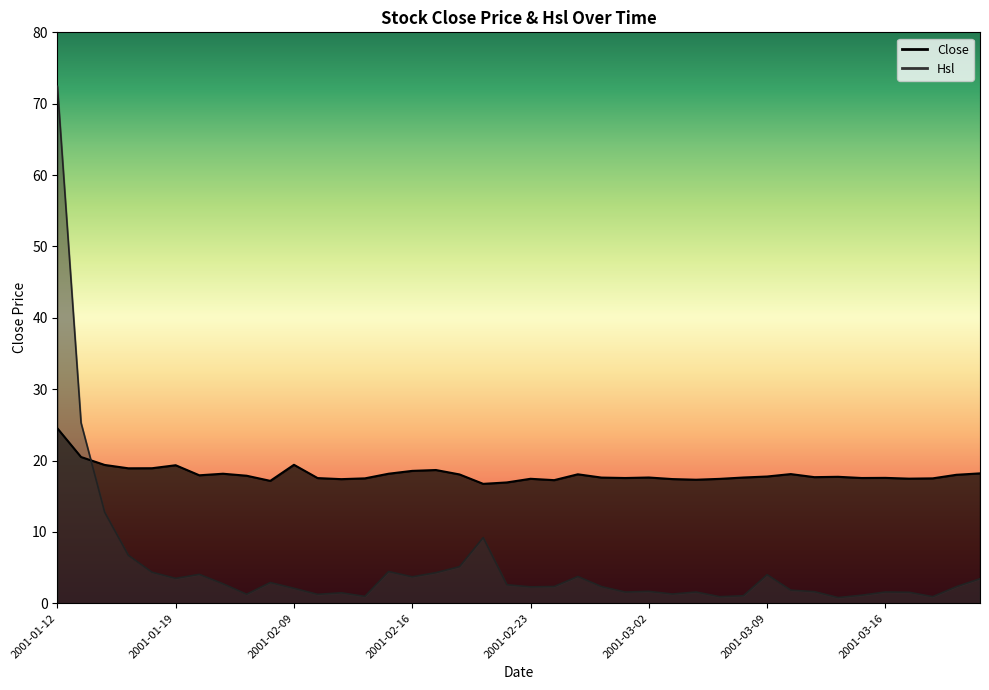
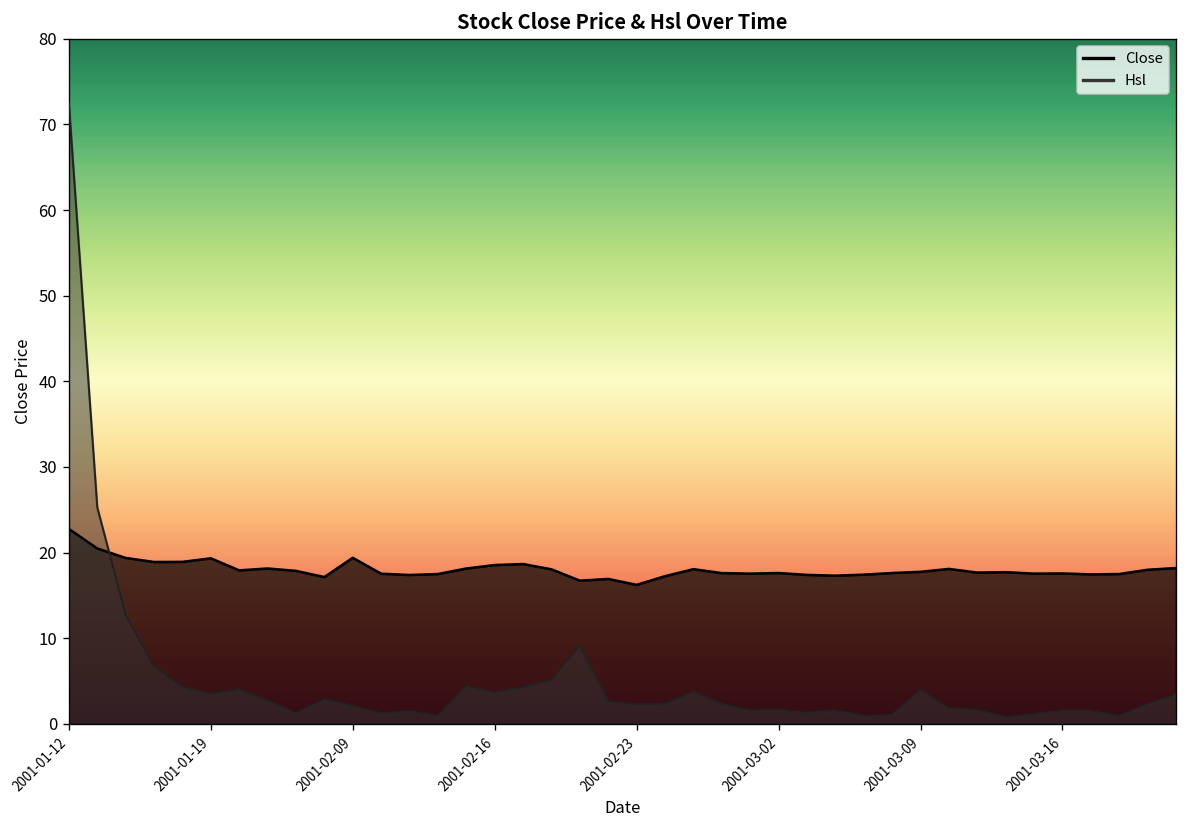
Close, 2001-01-12: 25 -> 23
Close, 2001-02-23: 17 -> 16
